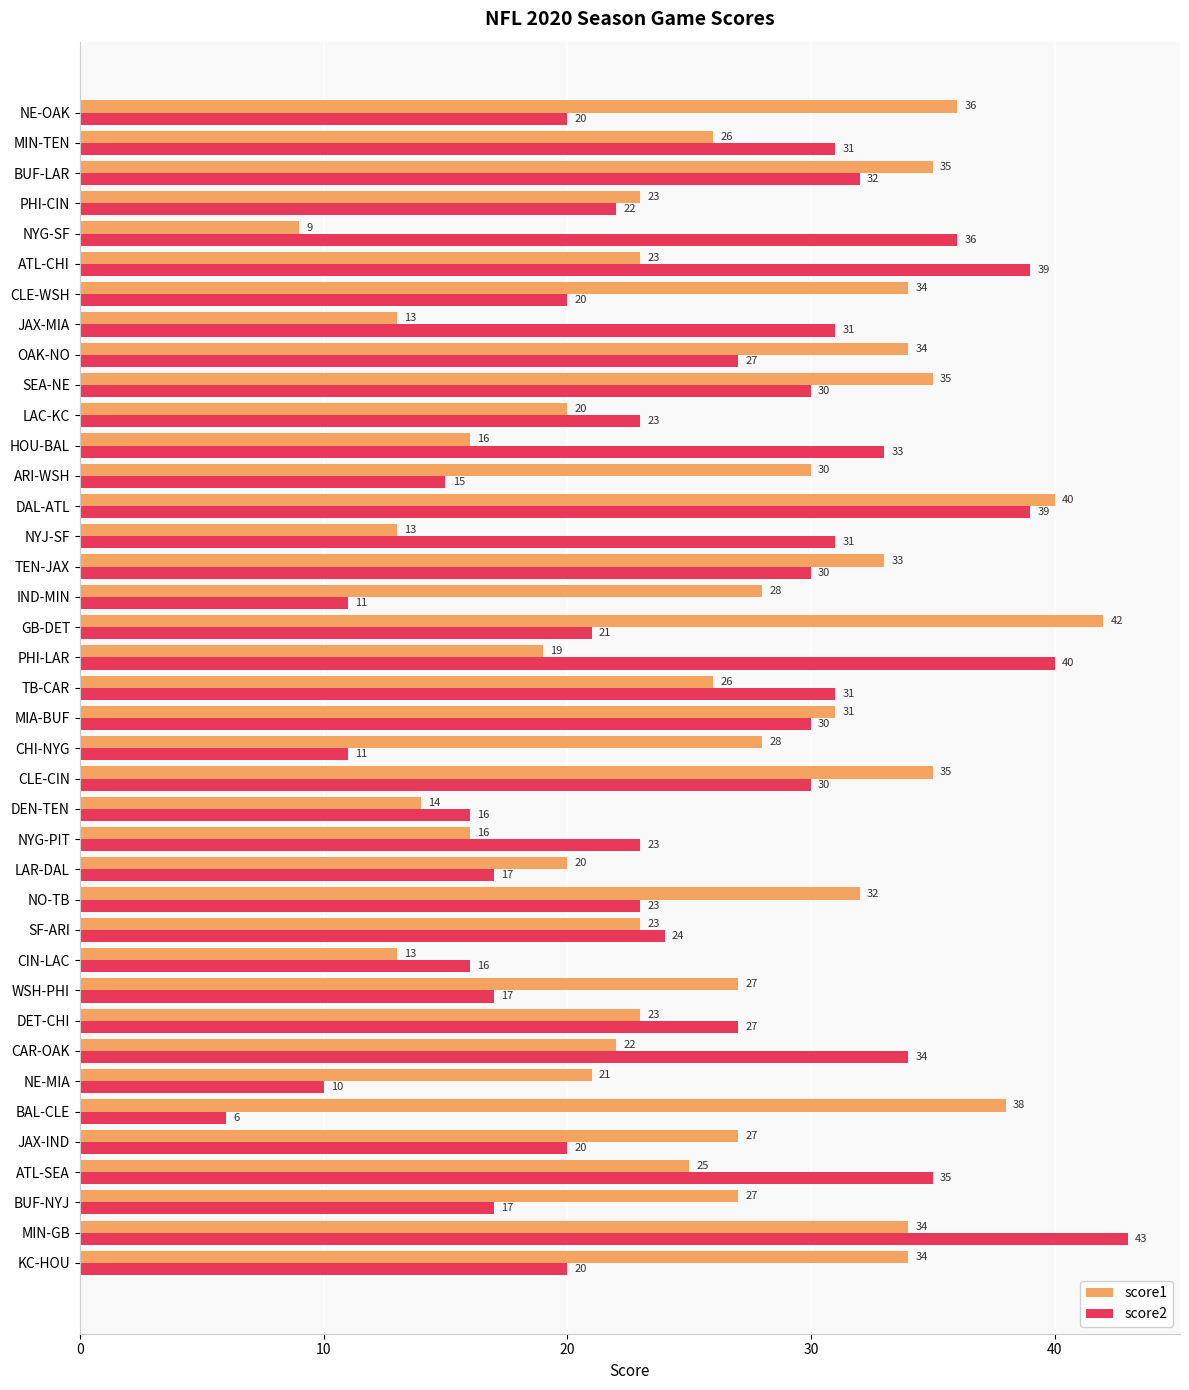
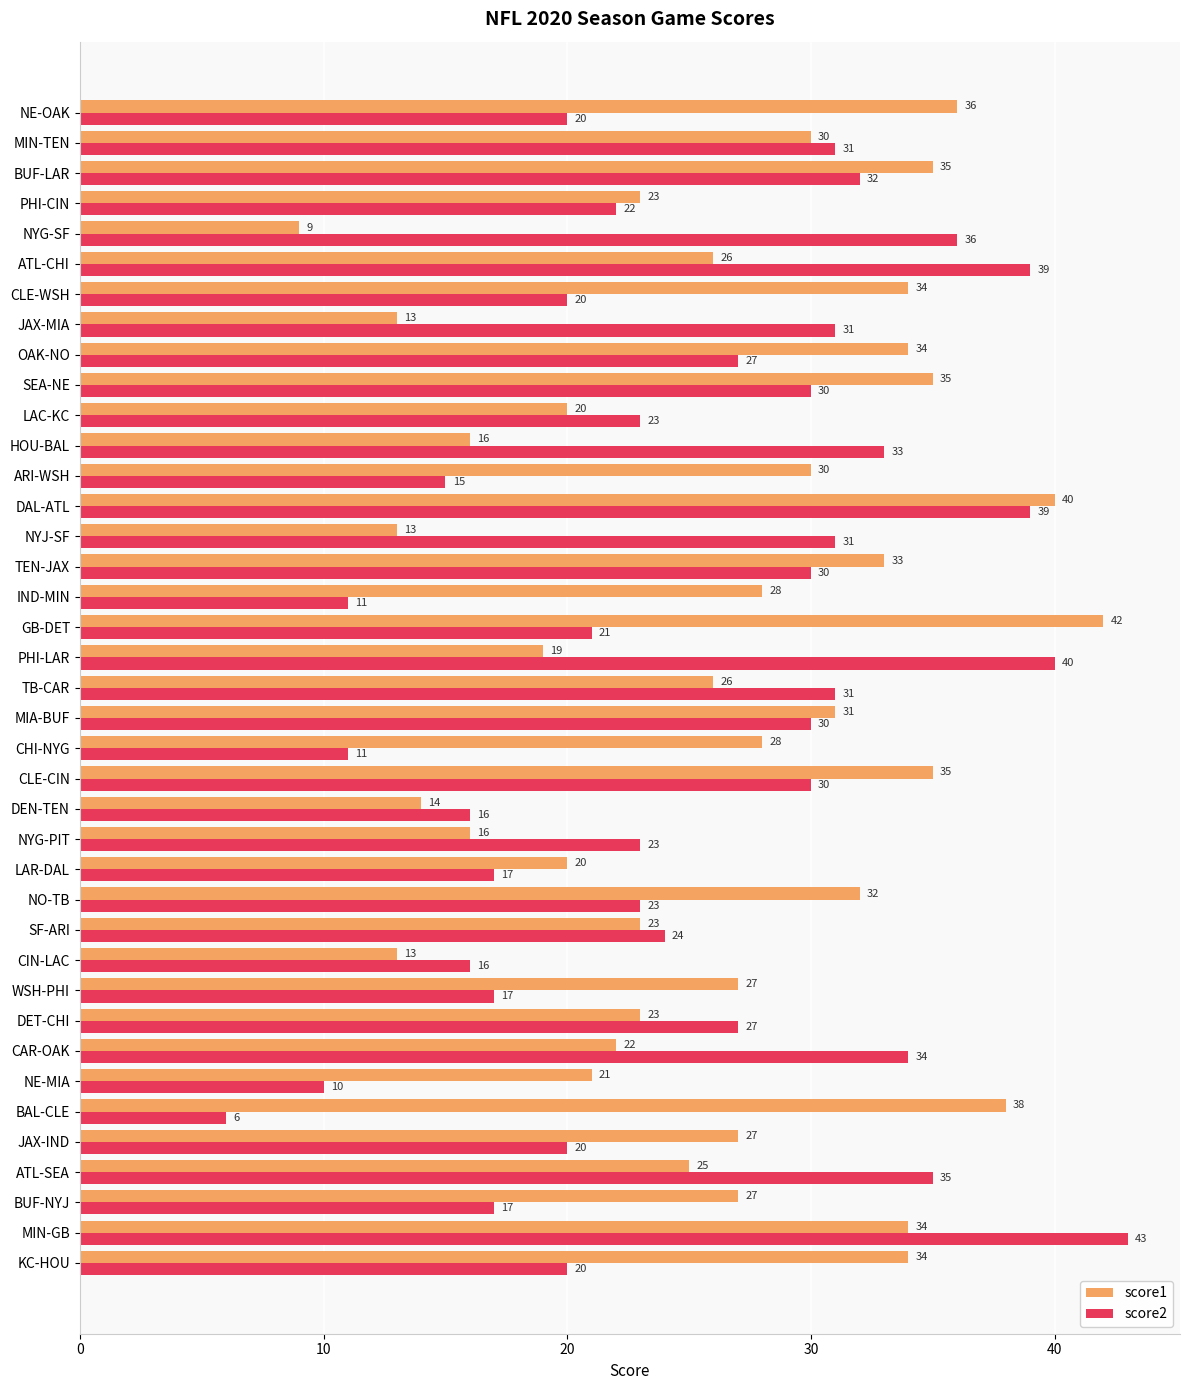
score1, MIN-TEN: 26 -> 30
score1, ATL-CHI: 23 -> 26
